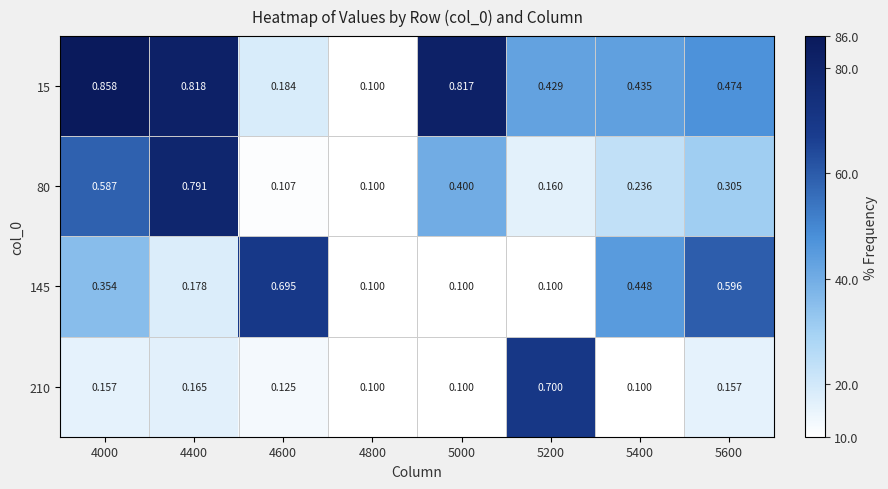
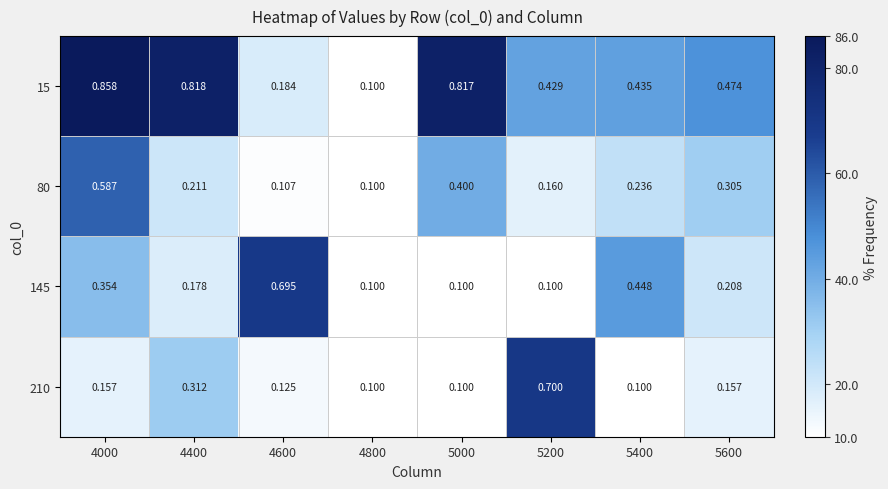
80, 4400: 0.791 -> 0.211
145, 5600: 0.596 -> 0.208
210, 4400: 0.165 -> 0.312
